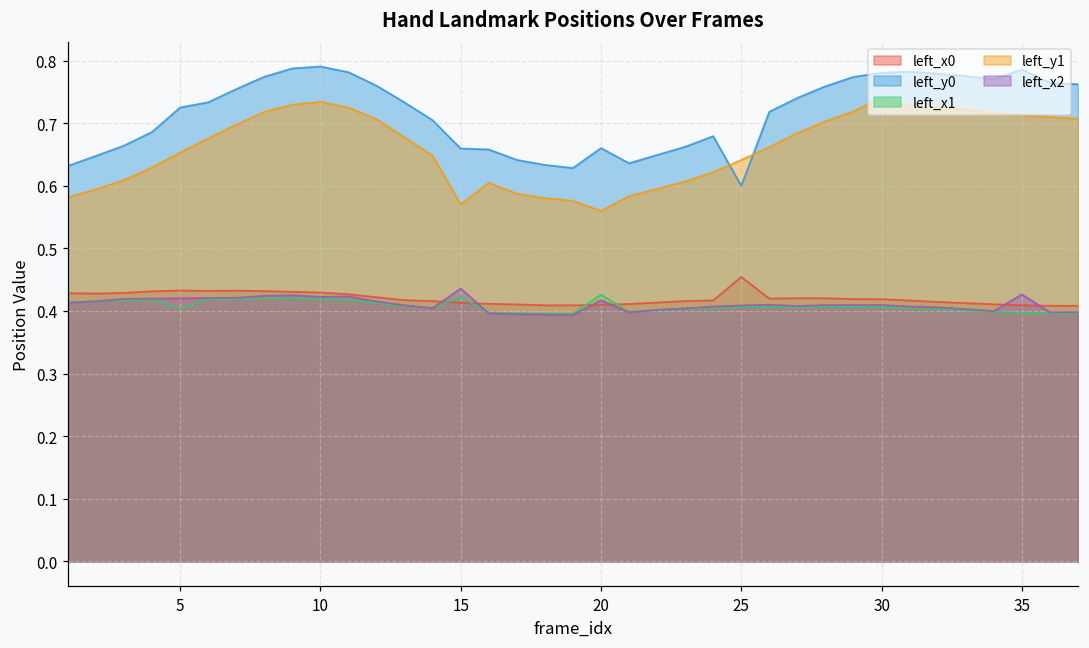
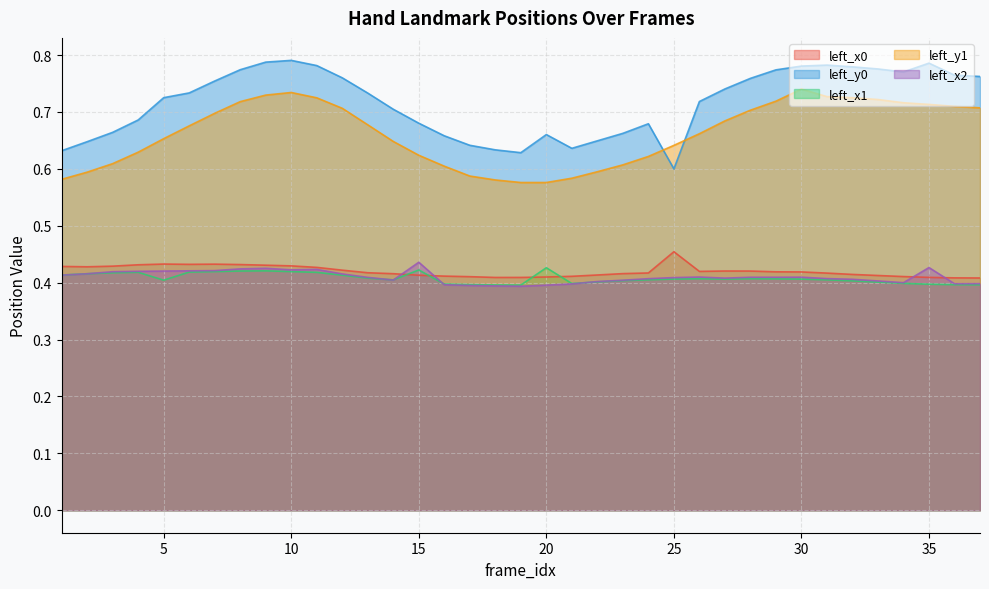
left_y0, 15: 0.66 -> 0.68
left_y1, 15: 0.57 -> 0.62
left_y1, 20: 0.56 -> 0.58
left_x2, 20: 0.42 -> 0.40
